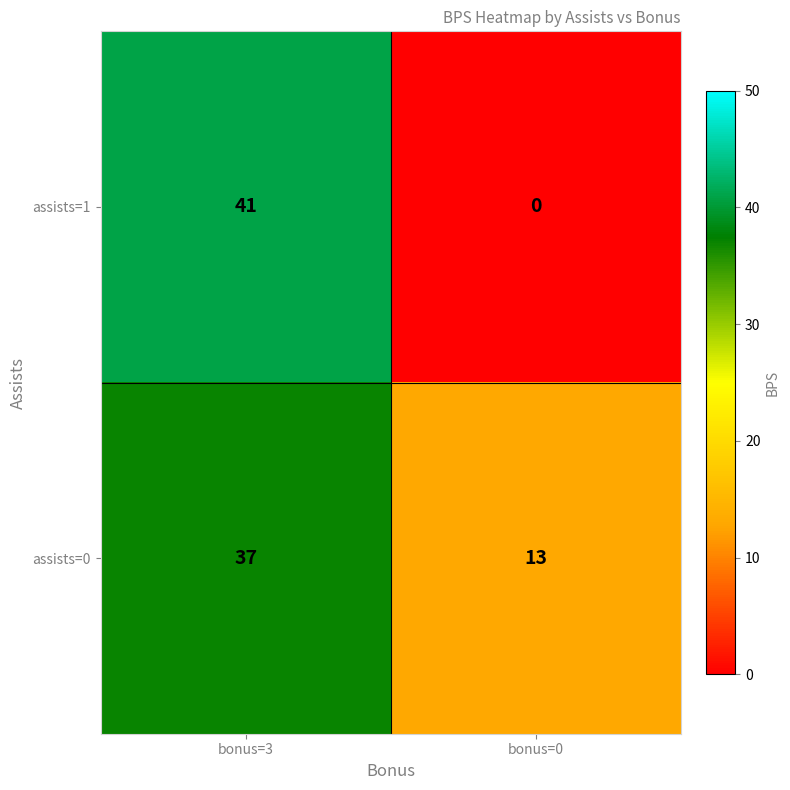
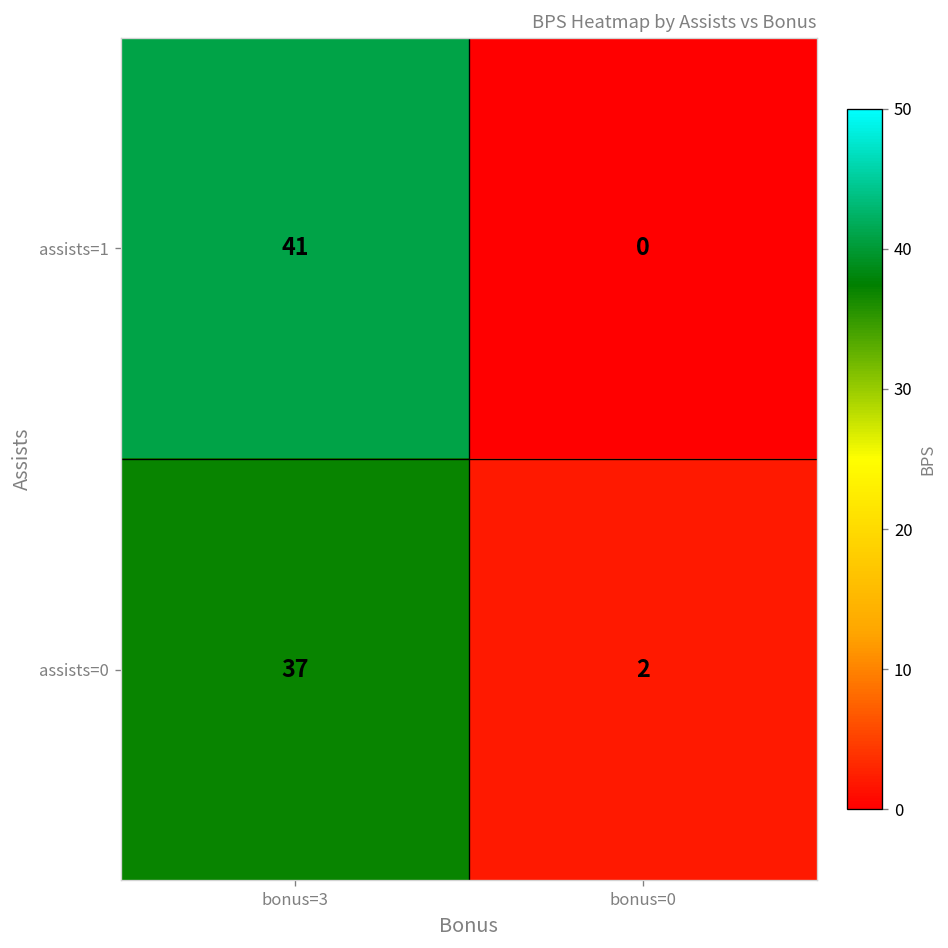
assists=0, bonus=0: 13 -> 2
